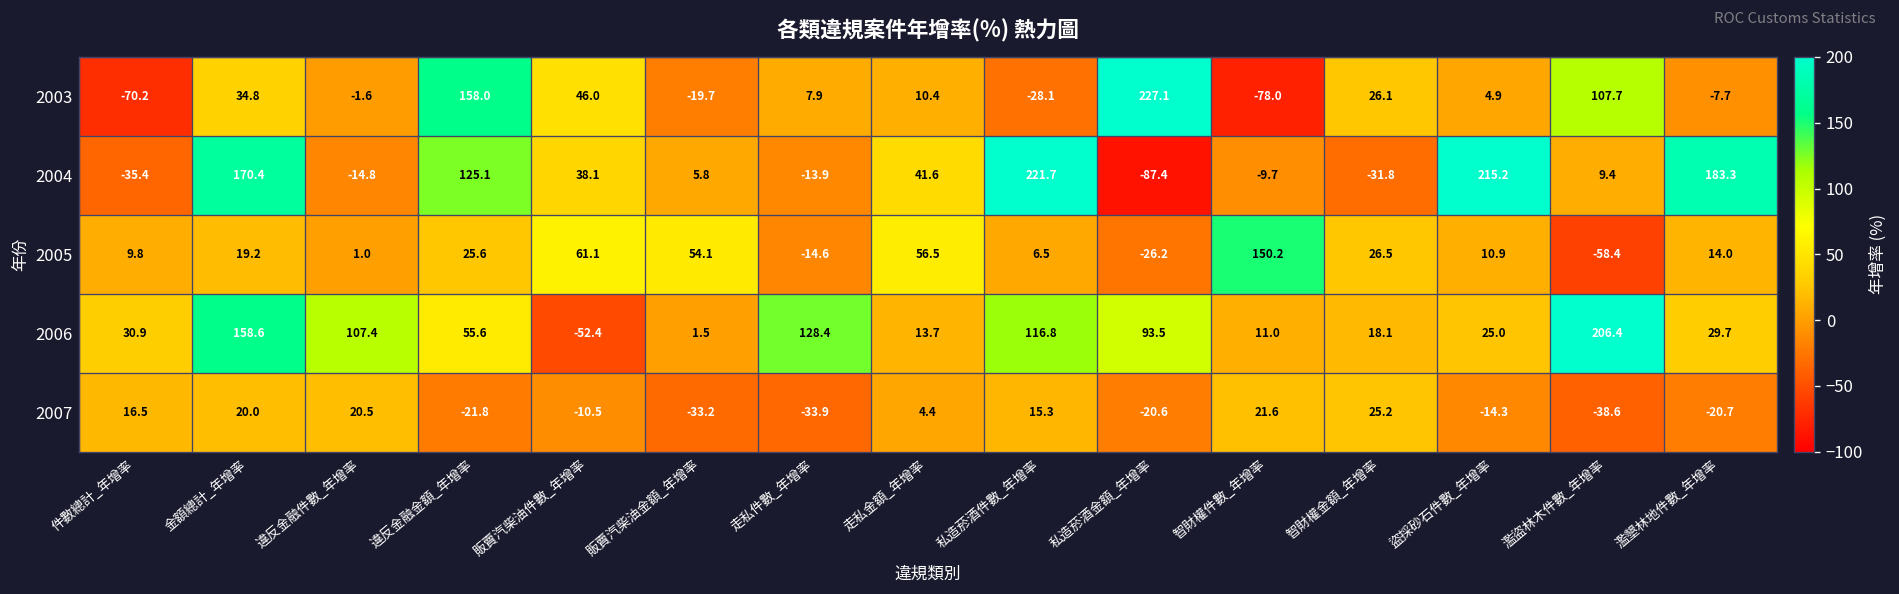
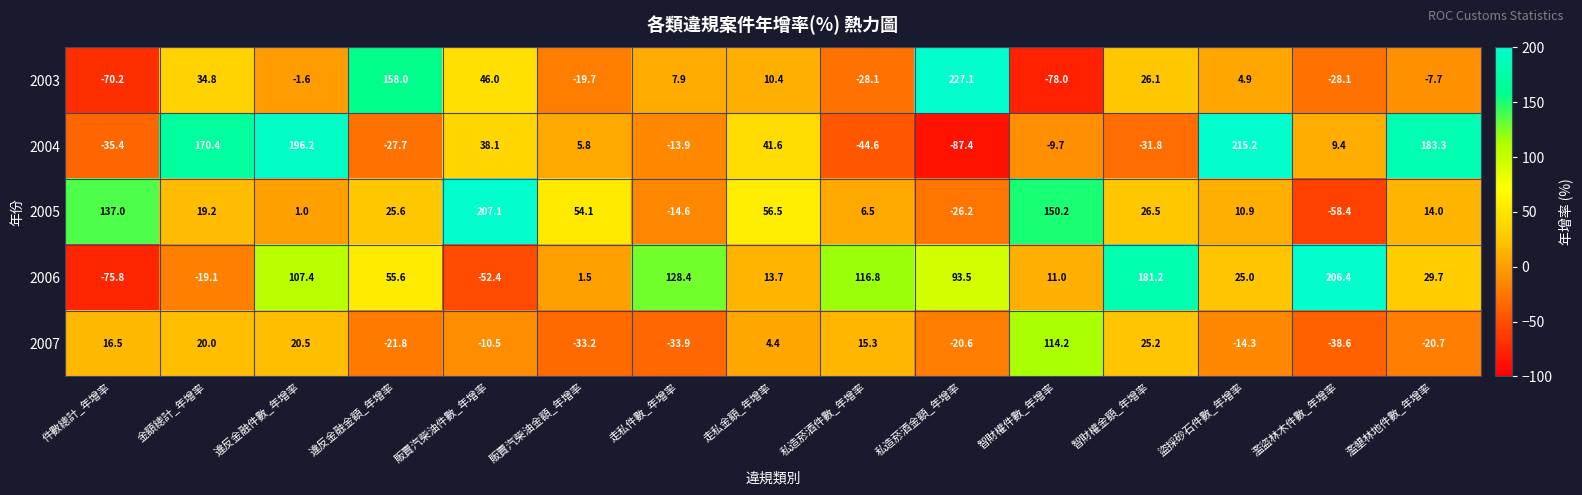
2003, 濫盜林木件數_年增率: 107.7 -> -28.1
2004, 違反金融件數_年增率: -14.8 -> 196.2
2004, 違反金融金額_年增率: 125.1 -> -27.7
2004, 私造菸酒件數_年增率: 221.7 -> -44.6
2005, 件數總計_年增率: 9.8 -> 137.0
2005, 販賣汽柴油件數_年增率: 61.1 -> 207.1
2006, 件數總計_年增率: 30.9 -> -75.8
2006, 金額總計_年增率: 158.6 -> -19.1
2006, 智財權金額_年增率: 18.1 -> 181.2
2007, 智財權件數_年增率: 21.6 -> 114.2
